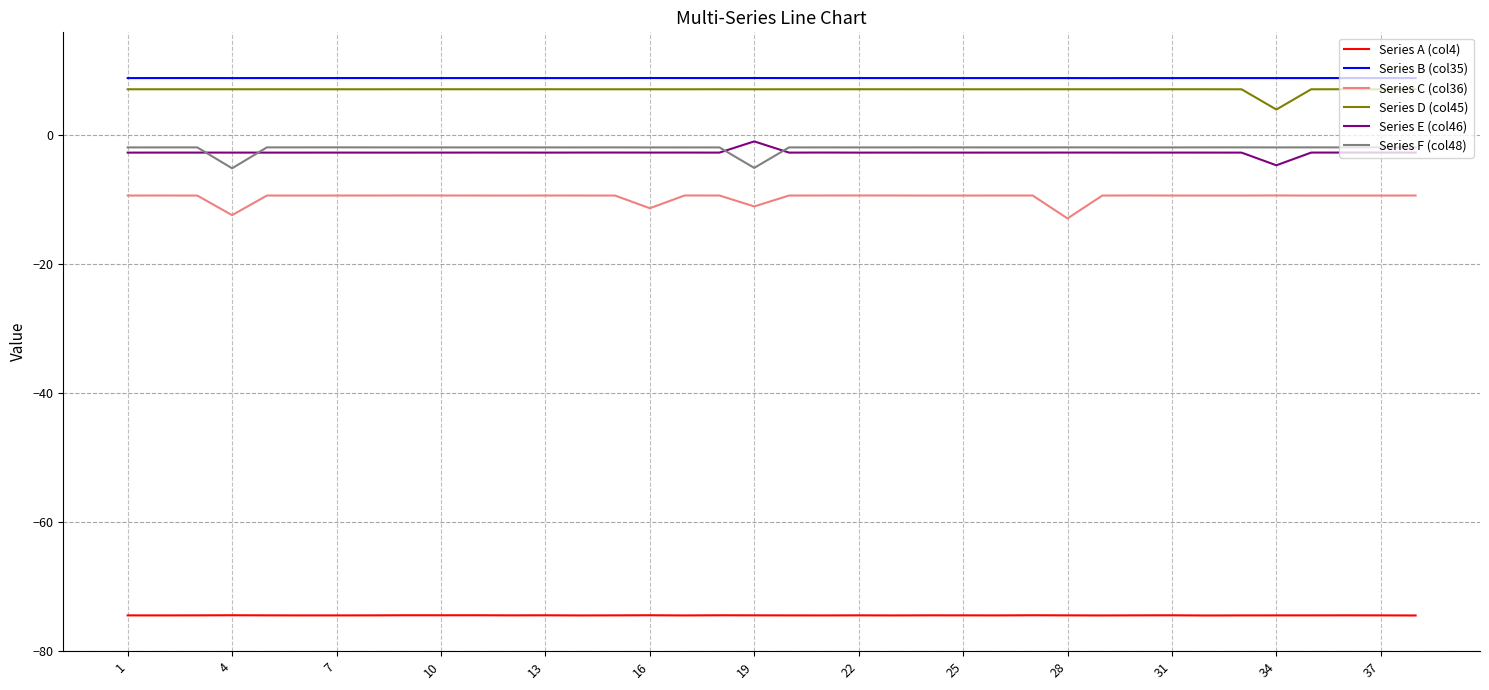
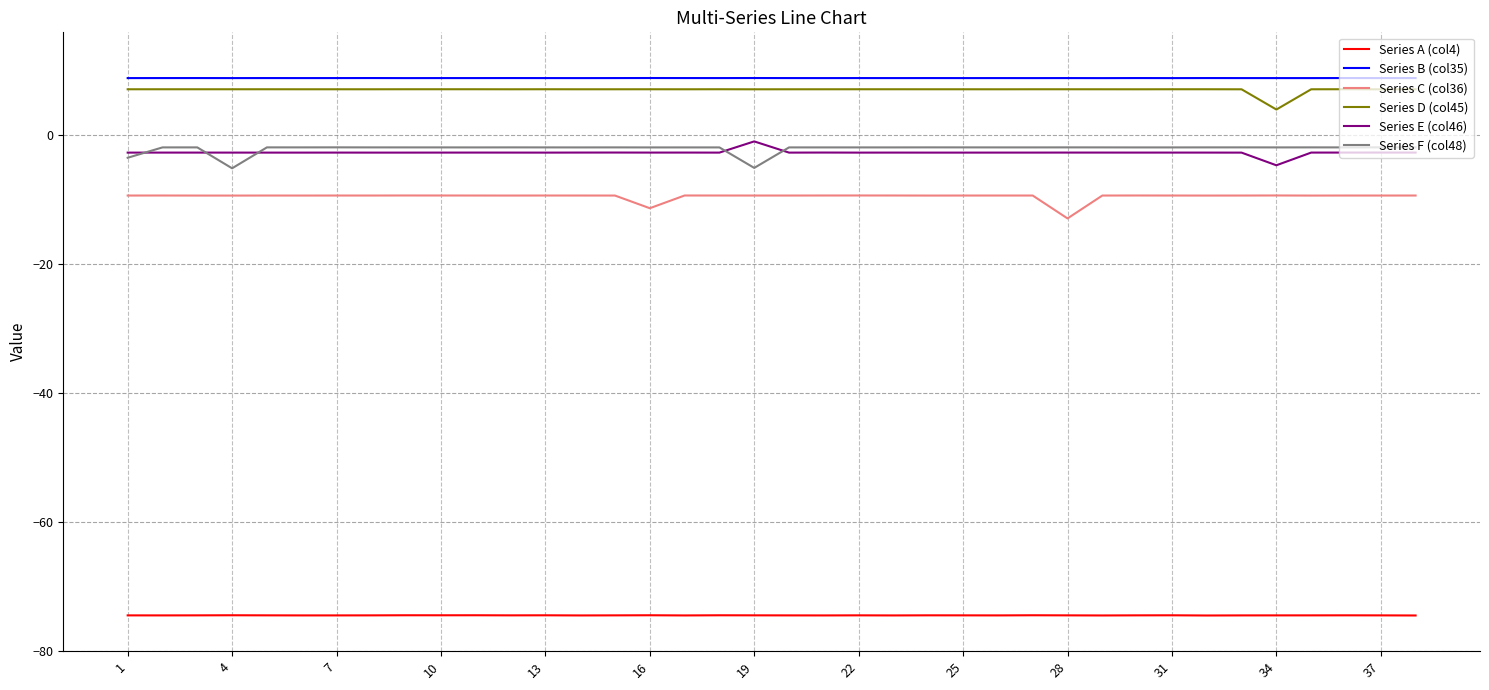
Series F (col48), 1: -2 -> -3
Series C (col36), 4: -12 -> -9
Series C (col36), 19: -11 -> -9
